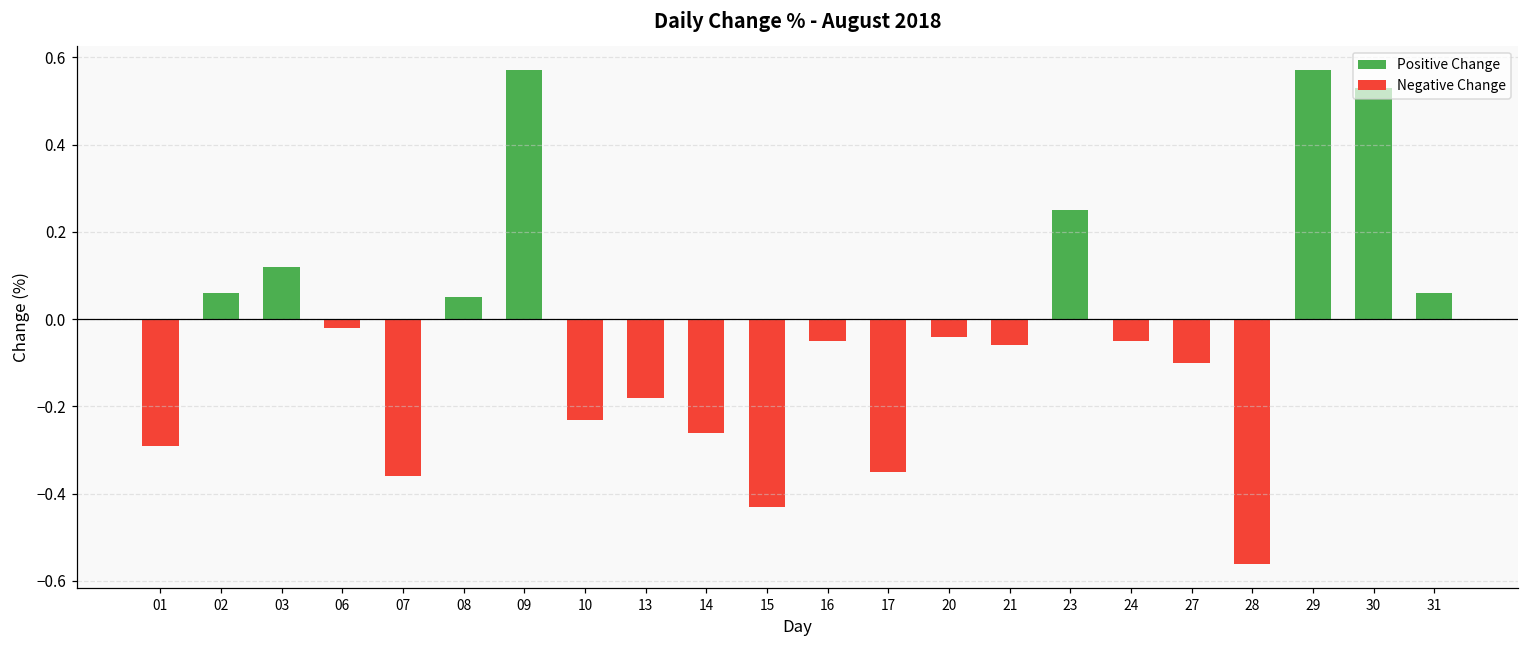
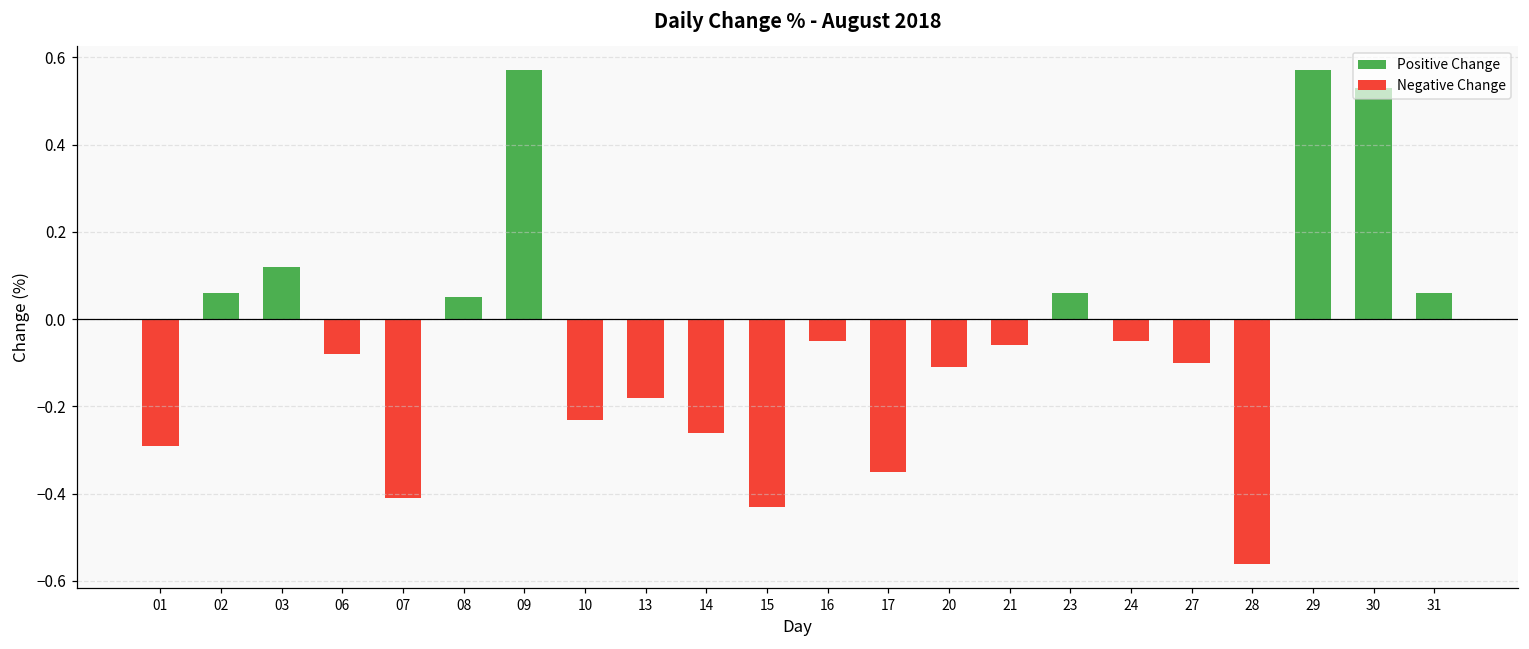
Negative Change, 06: -0.02 -> -0.08
Negative Change, 07: -0.36 -> -0.41
Negative Change, 20: -0.04 -> -0.11
Positive Change, 23: 0.25 -> 0.06
